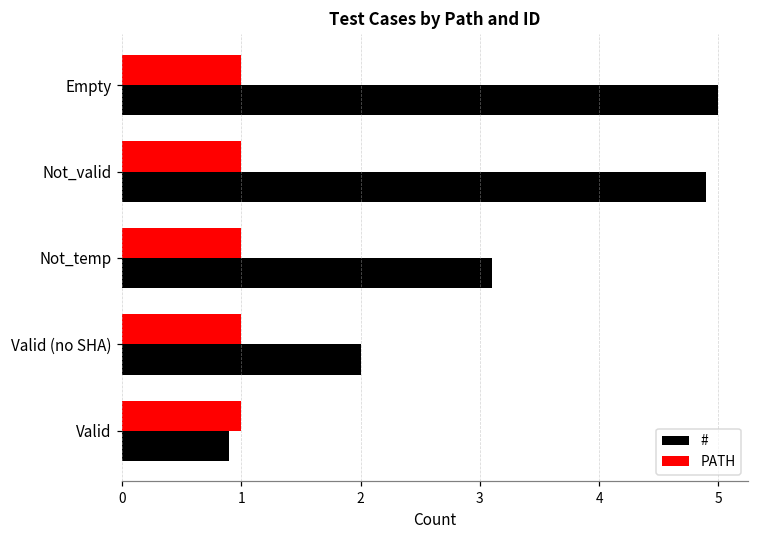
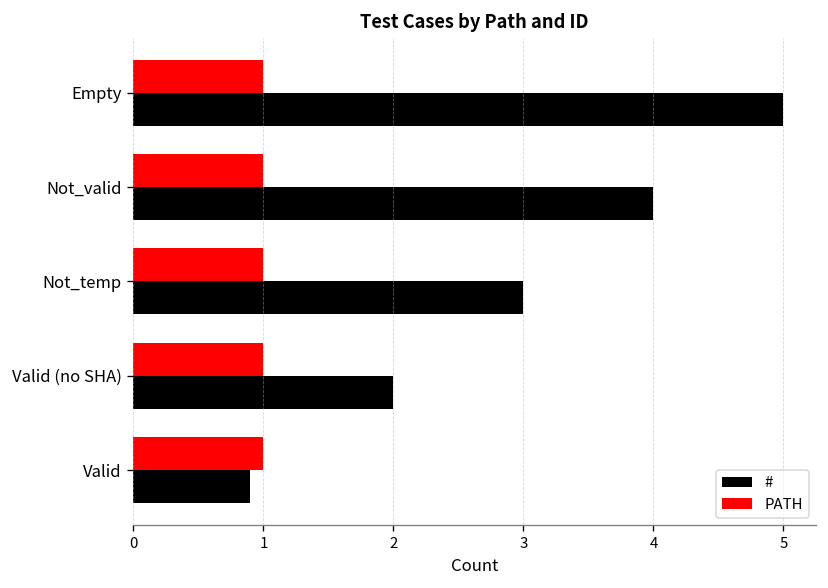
#, Not_valid: 4.9 -> 4.0
#, Not_temp: 3.1 -> 3.0
